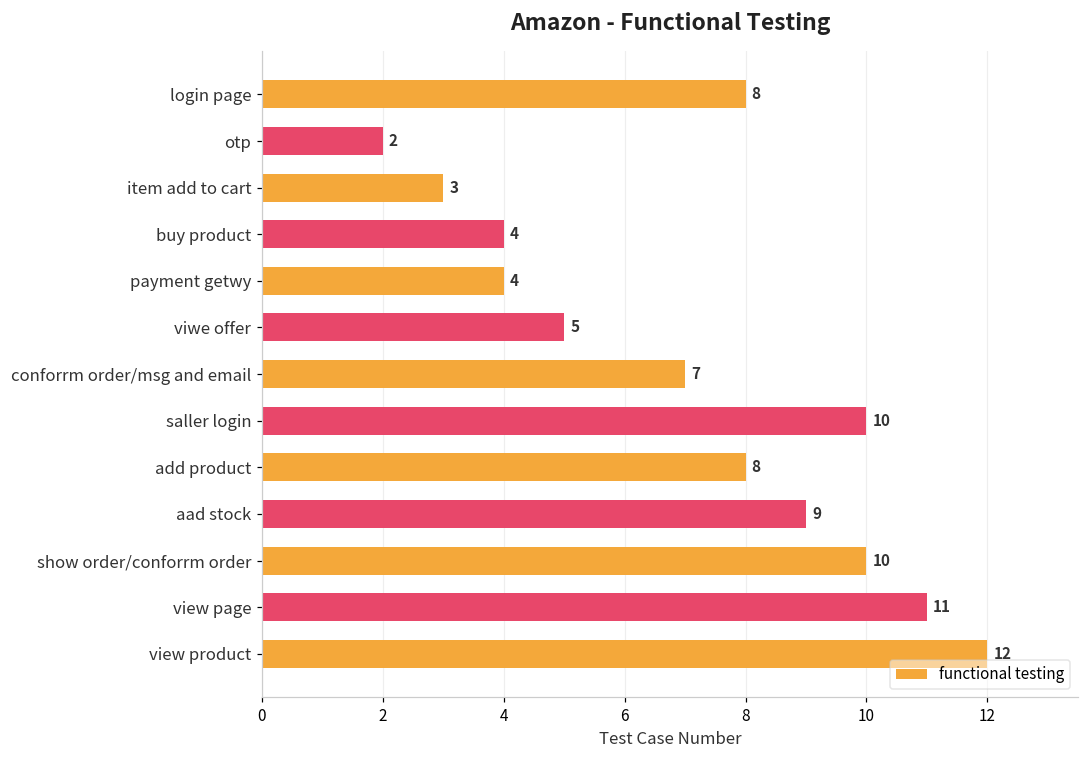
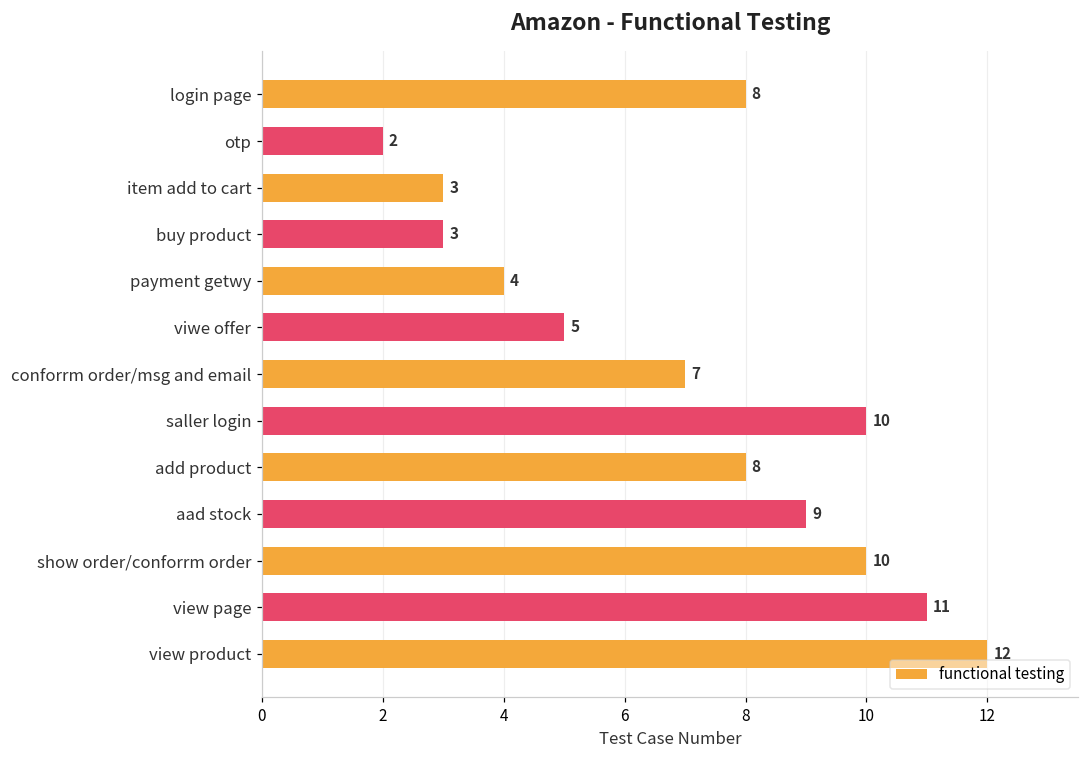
buy product: 4 -> 3
